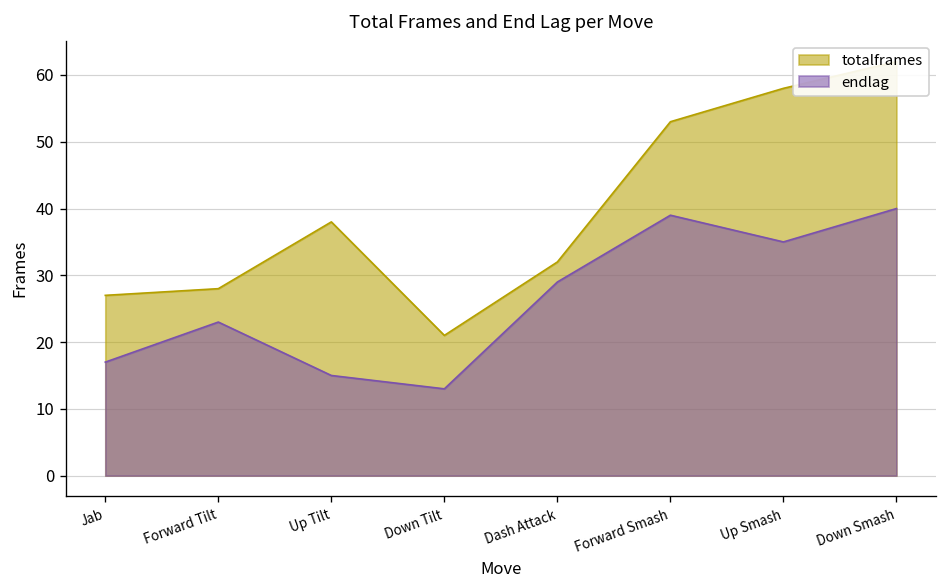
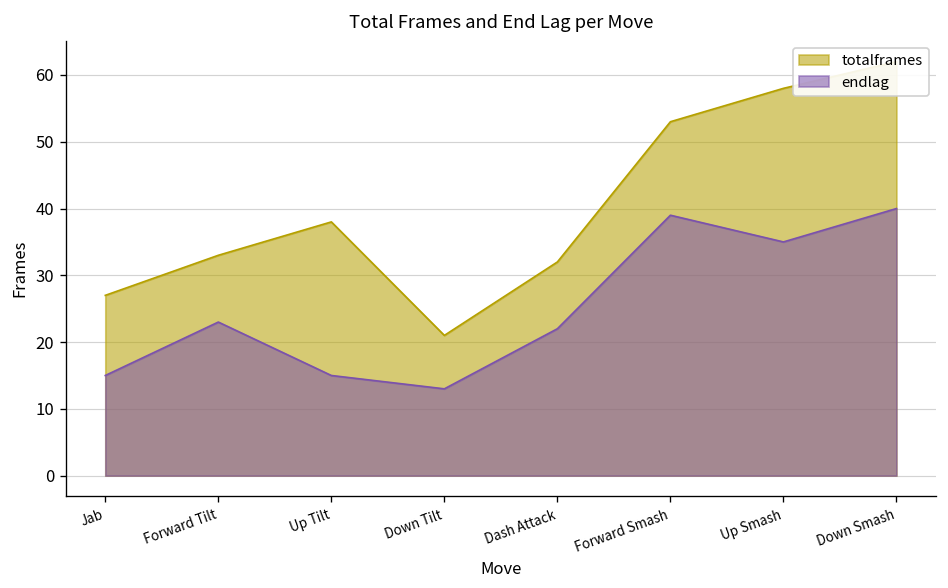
endlag, Jab: 17 -> 15
totalframes, Forward Tilt: 28 -> 33
endlag, Dash Attack: 29 -> 22
